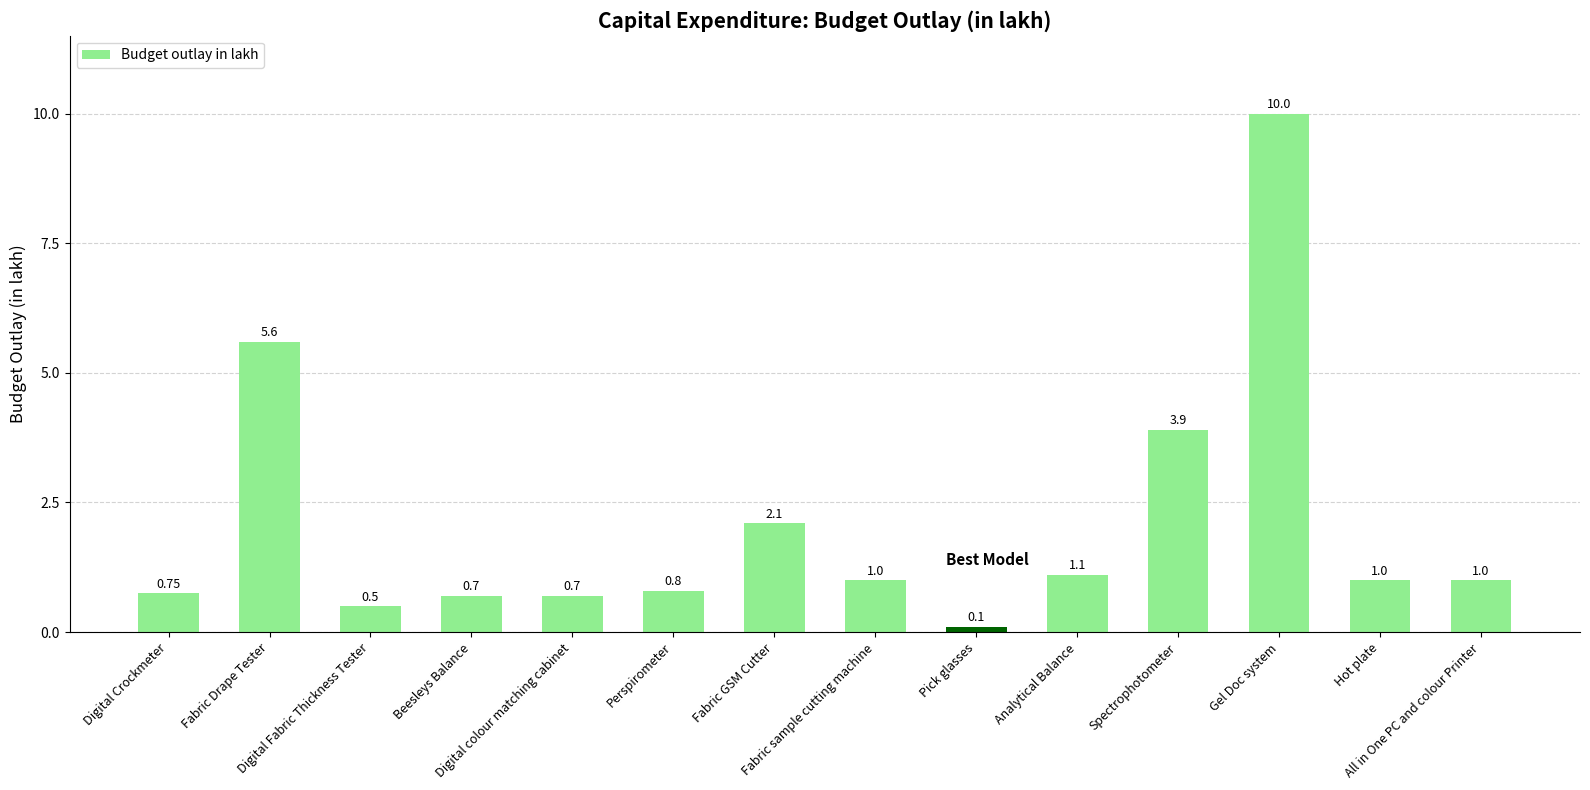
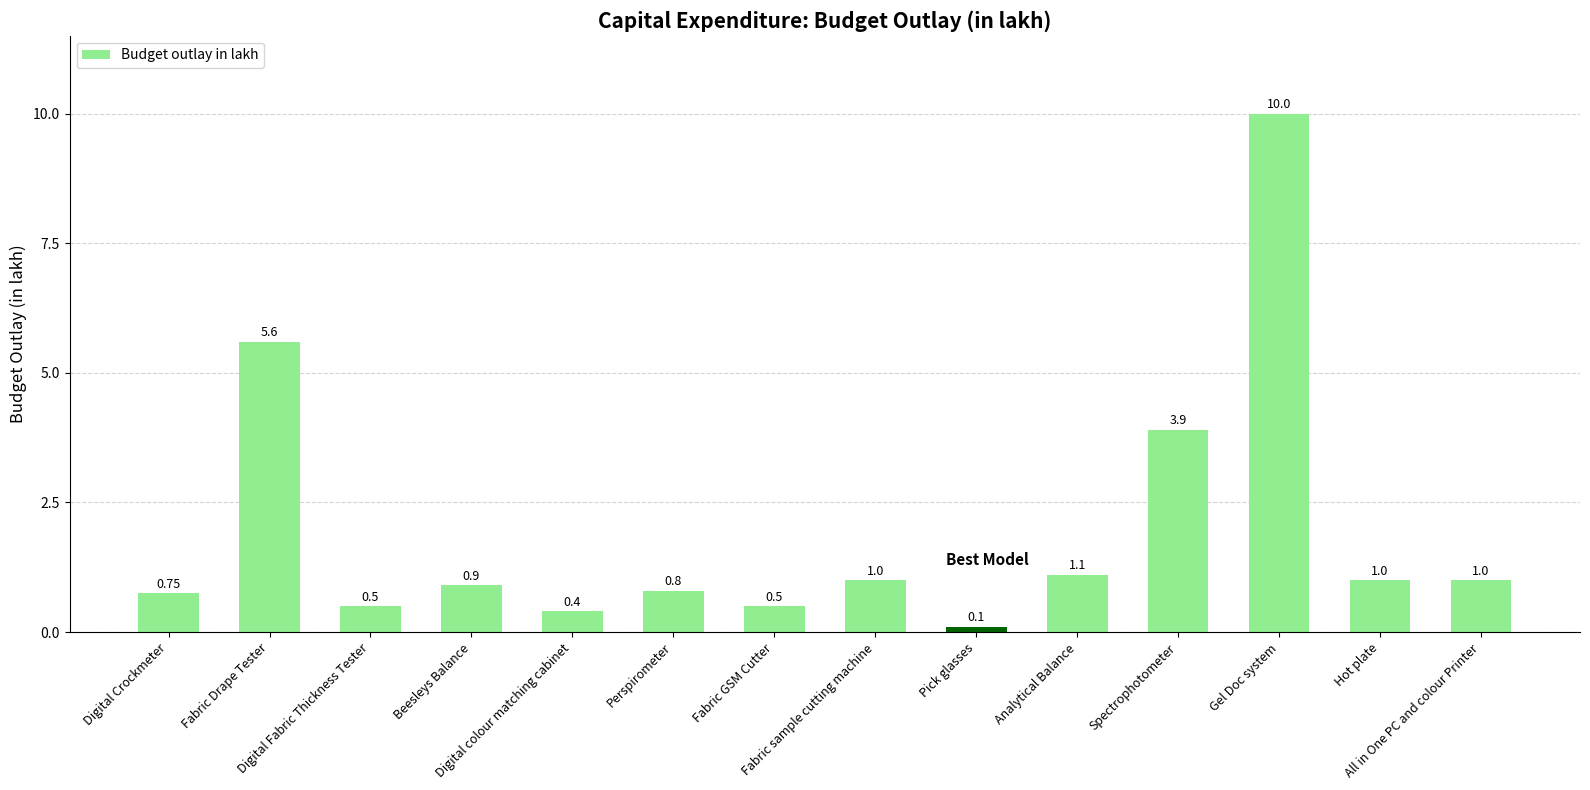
Beesleys Balance: 0.7 -> 0.9
Digital colour matching cabinet: 0.7 -> 0.4
Fabric GSM Cutter: 2.1 -> 0.5
